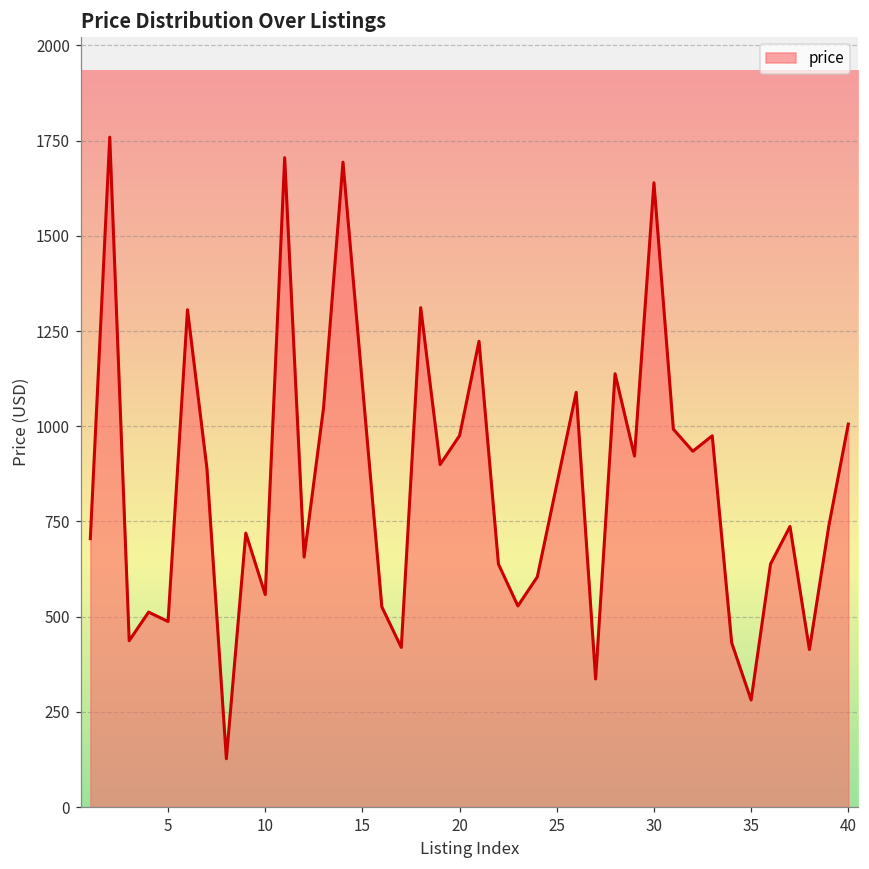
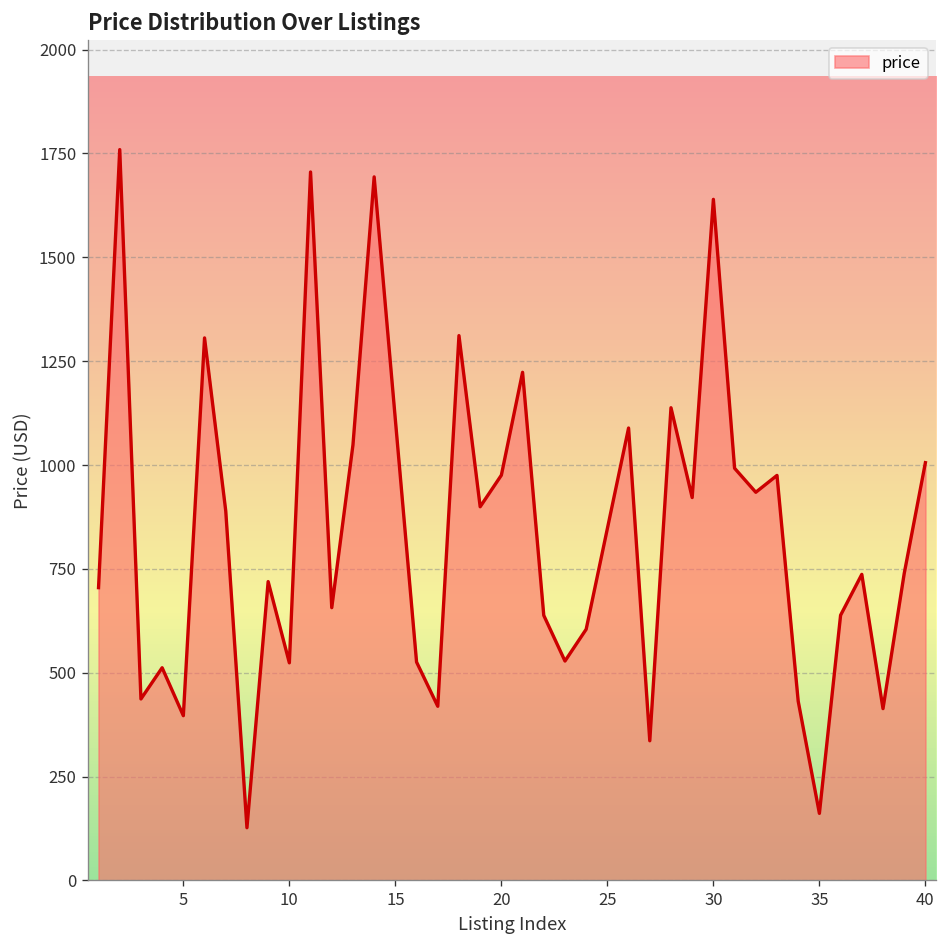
5: 490 -> 400
10: 560 -> 520
35: 280 -> 160
